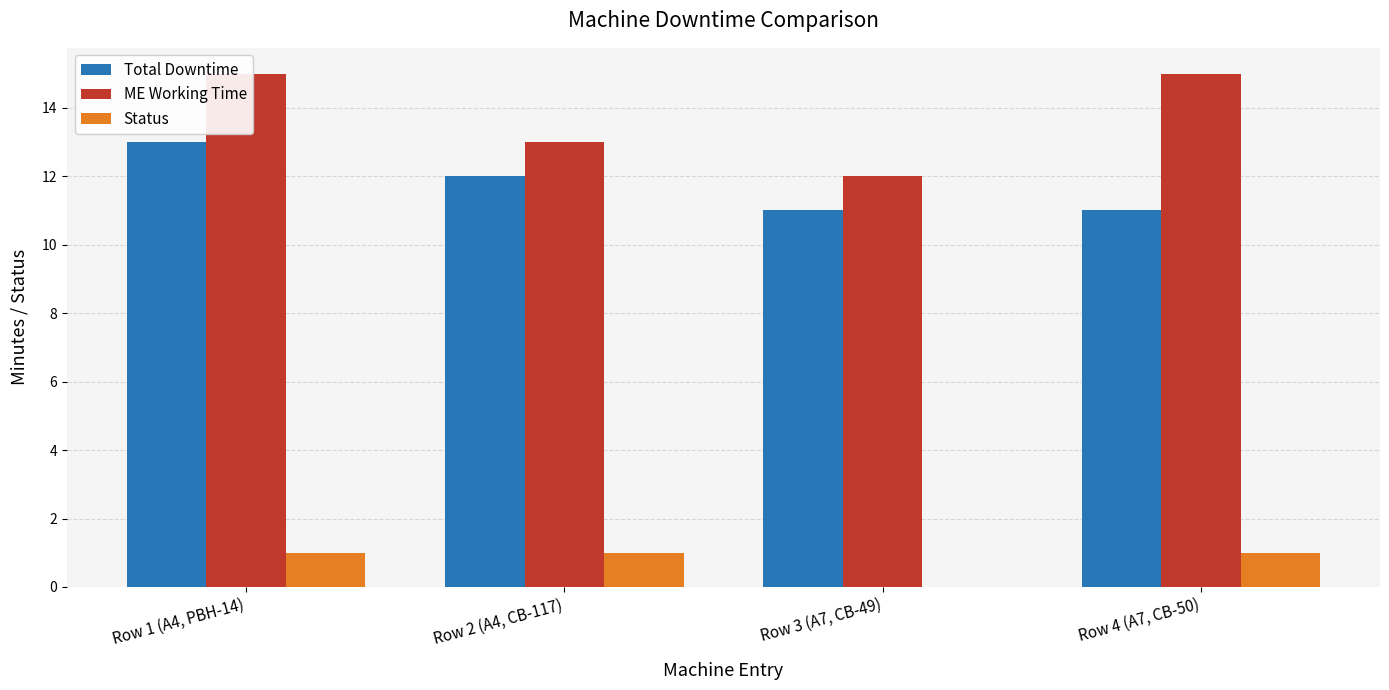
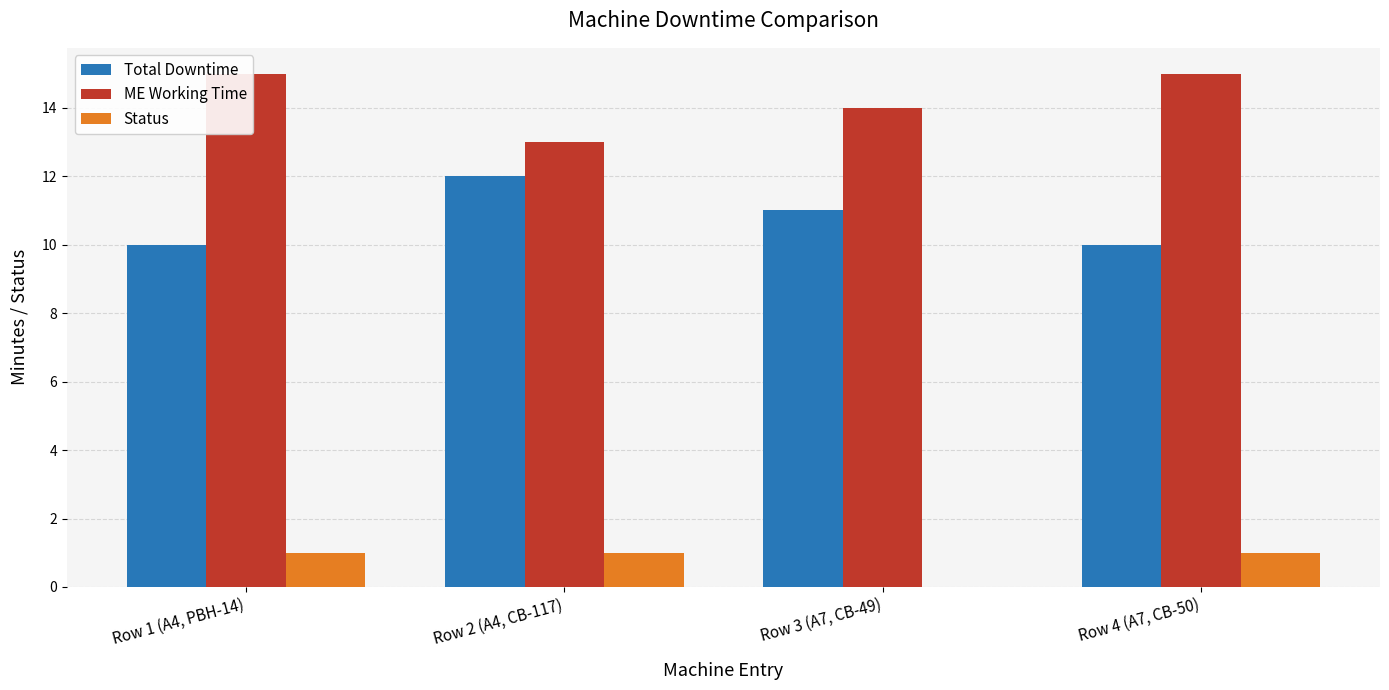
Total Downtime, Row 1 (A4, PBH-14): 13 -> 10
ME Working Time, Row 3 (A7, CB-49): 12 -> 14
Total Downtime, Row 4 (A7, CB-50): 11 -> 10
